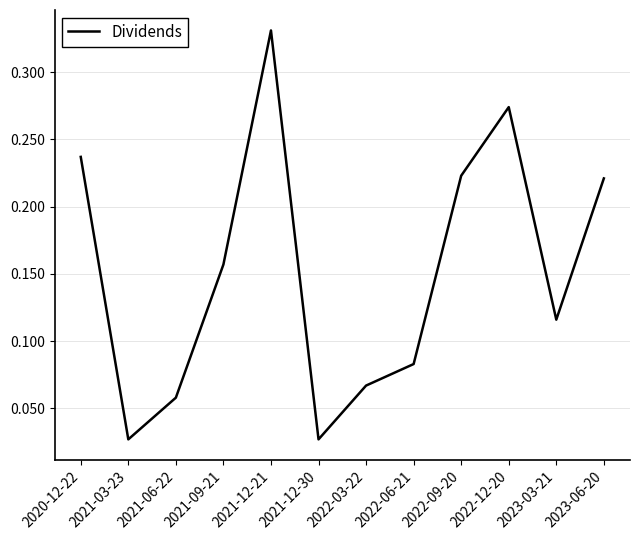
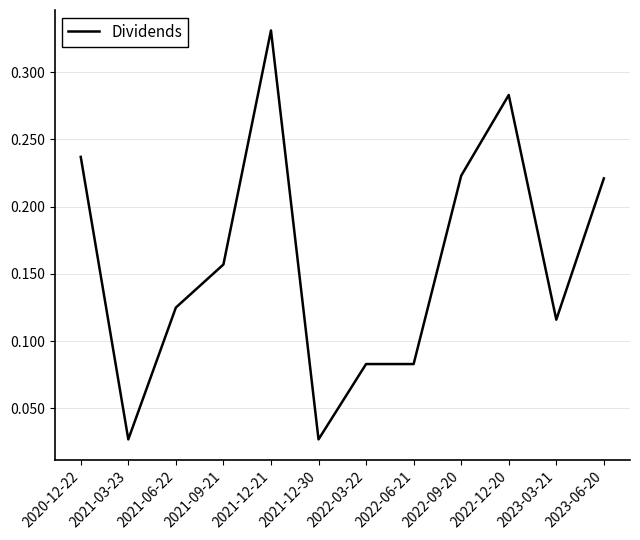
2021-06-22: 0.058 -> 0.125
2022-03-22: 0.067 -> 0.083
2022-12-20: 0.274 -> 0.283
